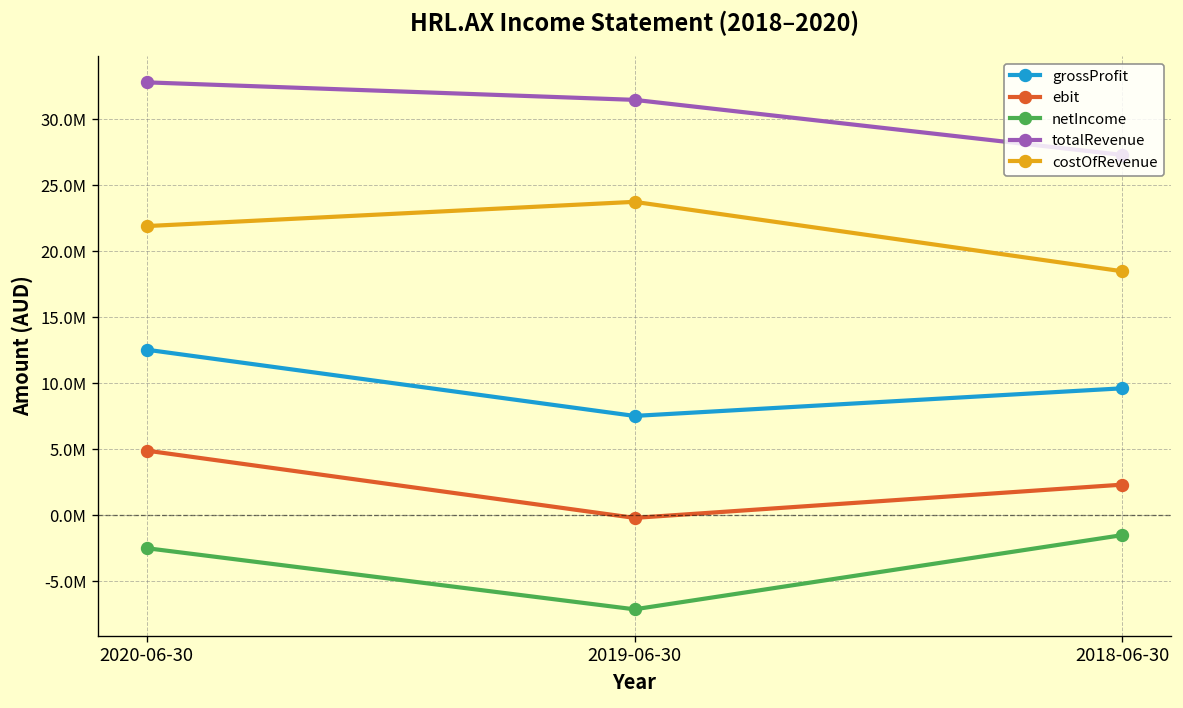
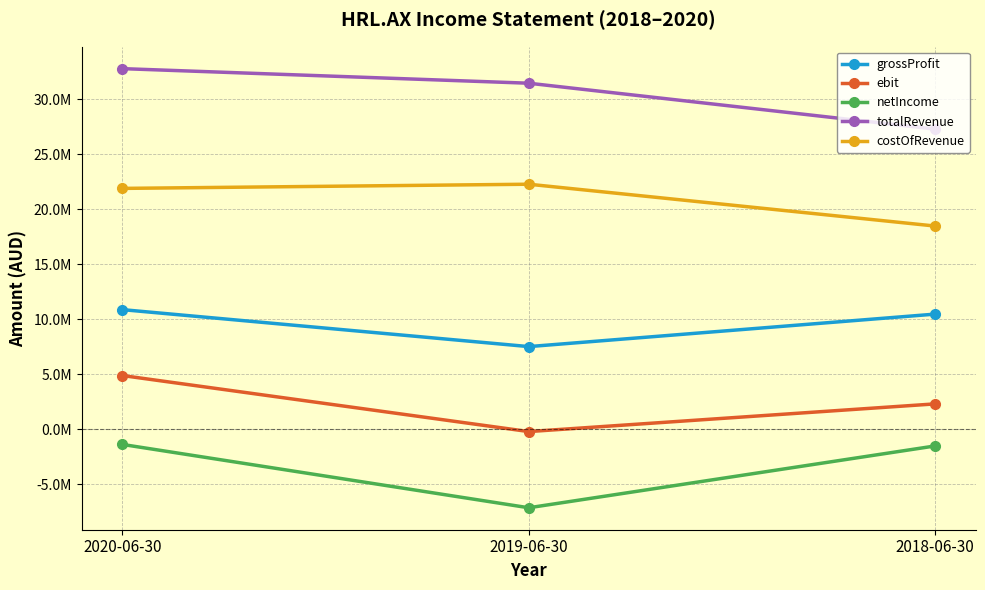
grossProfit, 2020-06-30: 12500000 -> 10900000
netIncome, 2020-06-30: -2500000 -> -1400000
costOfRevenue, 2019-06-30: 23800000 -> 22300000
grossProfit, 2018-06-30: 9600000 -> 10500000
